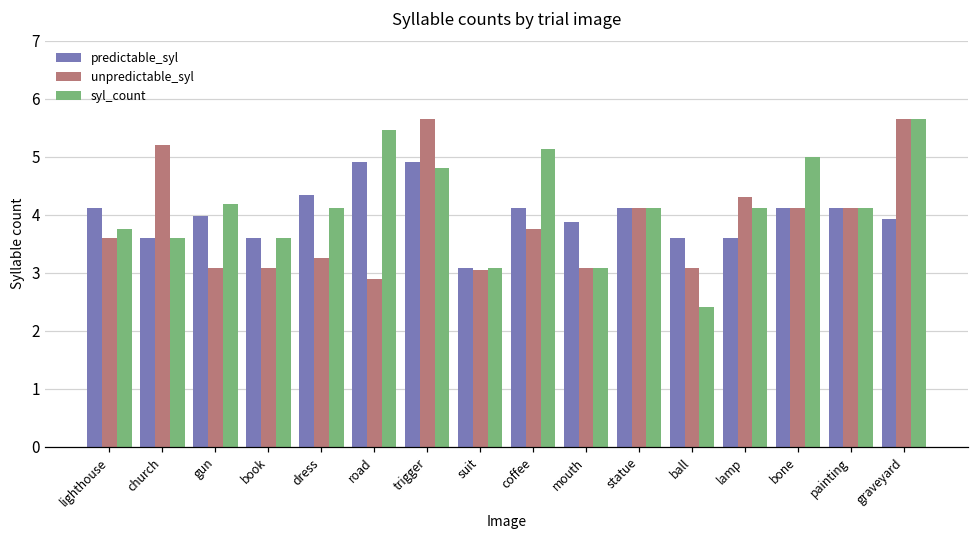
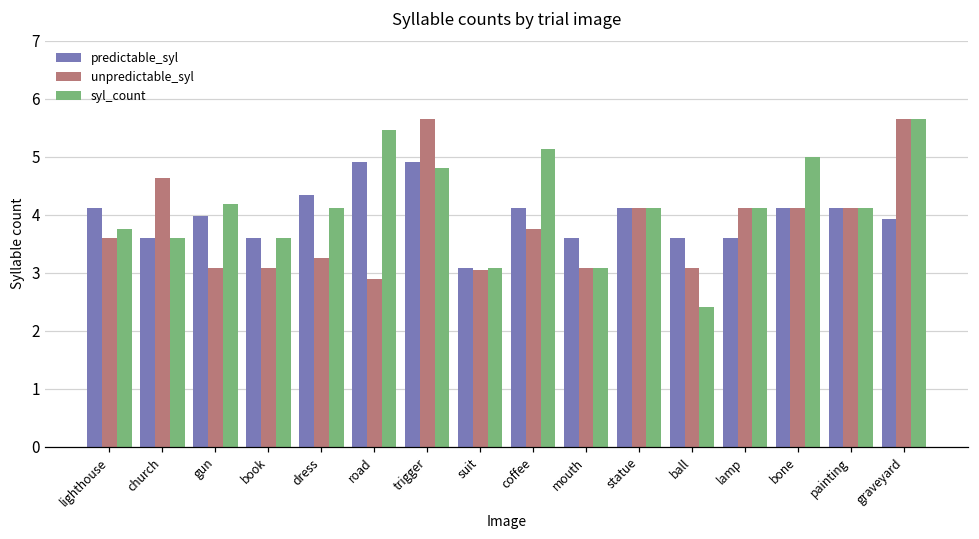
unpredictable_syl, church: 5.2 -> 4.6
predictable_syl, mouth: 3.9 -> 3.6
unpredictable_syl, lamp: 4.3 -> 4.1
